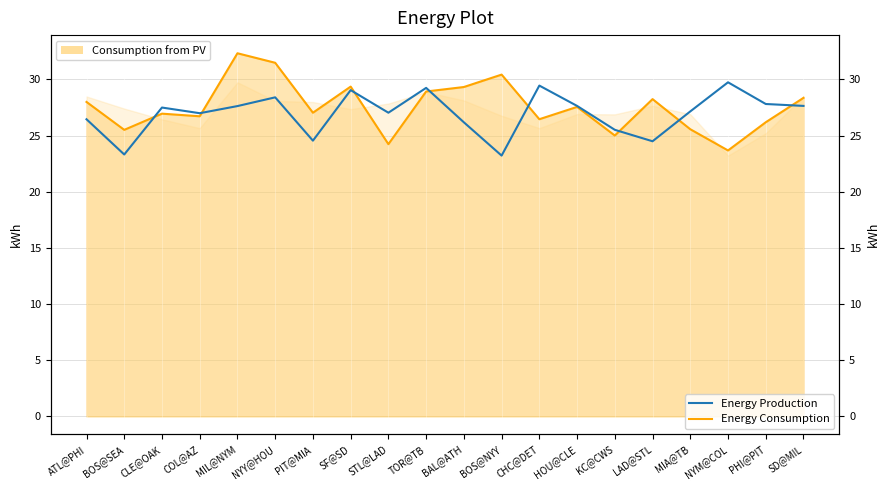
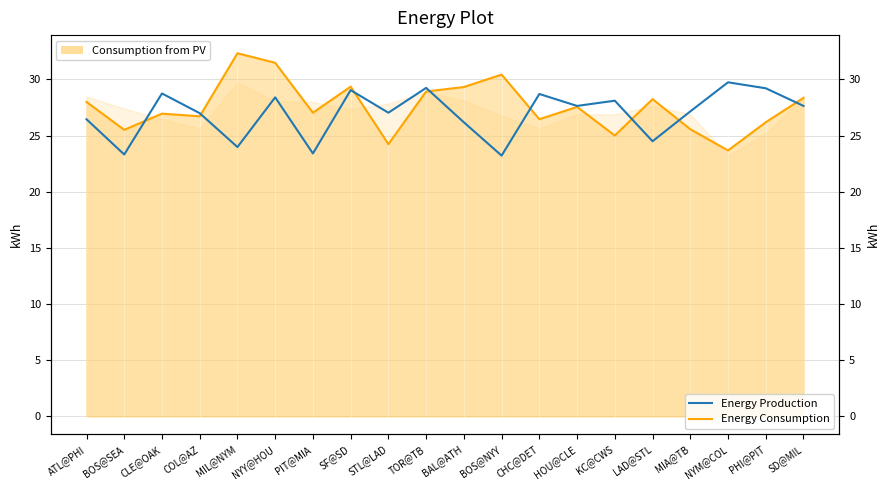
Energy Production, CLE@OAK: 27.5 -> 28.7
Energy Production, MIL@NYM: 27.6 -> 24.0
Energy Production, PIT@MIA: 24.5 -> 23.4
Energy Production, CHC@DET: 29.4 -> 28.7
Energy Production, KC@CWS: 25.5 -> 28.1
Energy Production, PHI@PIT: 27.8 -> 29.2
